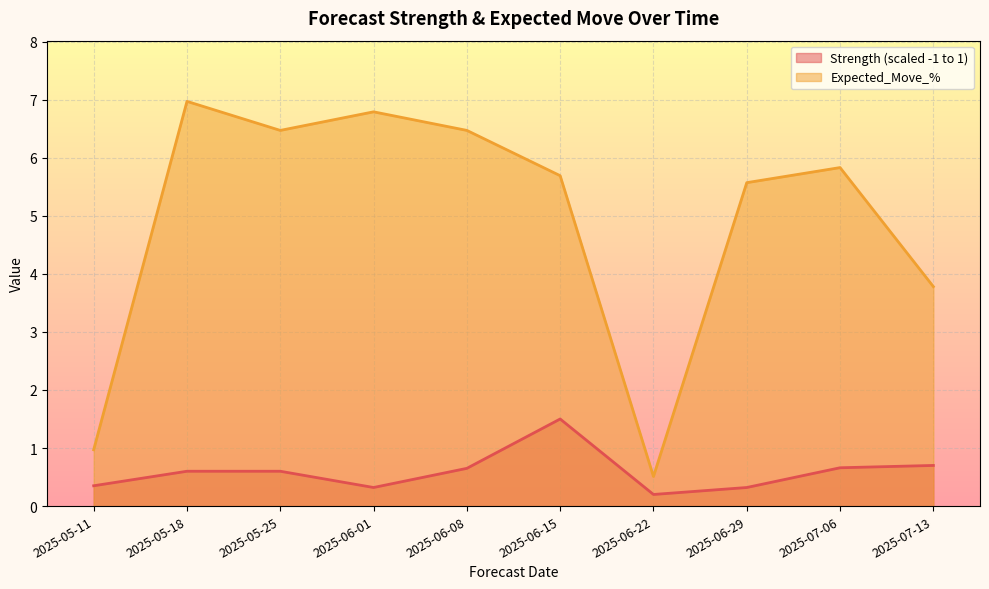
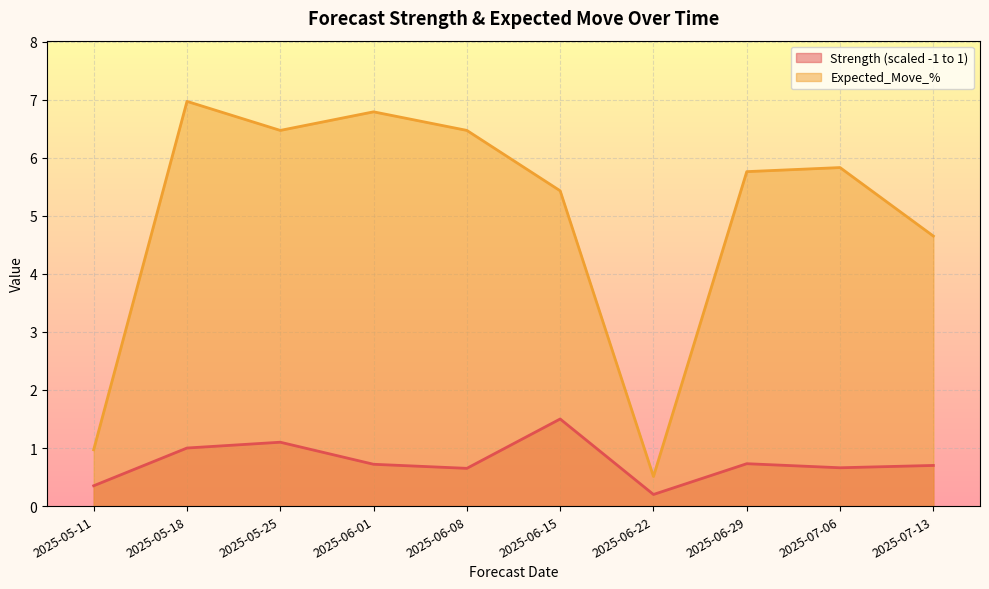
Strength (scaled -1 to 1), 2025-05-18: 0.6 -> 1.0
Strength (scaled -1 to 1), 2025-05-25: 0.6 -> 1.1
Strength (scaled -1 to 1), 2025-06-01: 0.3 -> 0.7
Expected_Move_%, 2025-06-15: 5.7 -> 5.4
Strength (scaled -1 to 1), 2025-06-29: 0.3 -> 0.7
Expected_Move_%, 2025-06-29: 5.6 -> 5.8
Expected_Move_%, 2025-07-13: 3.8 -> 4.7
